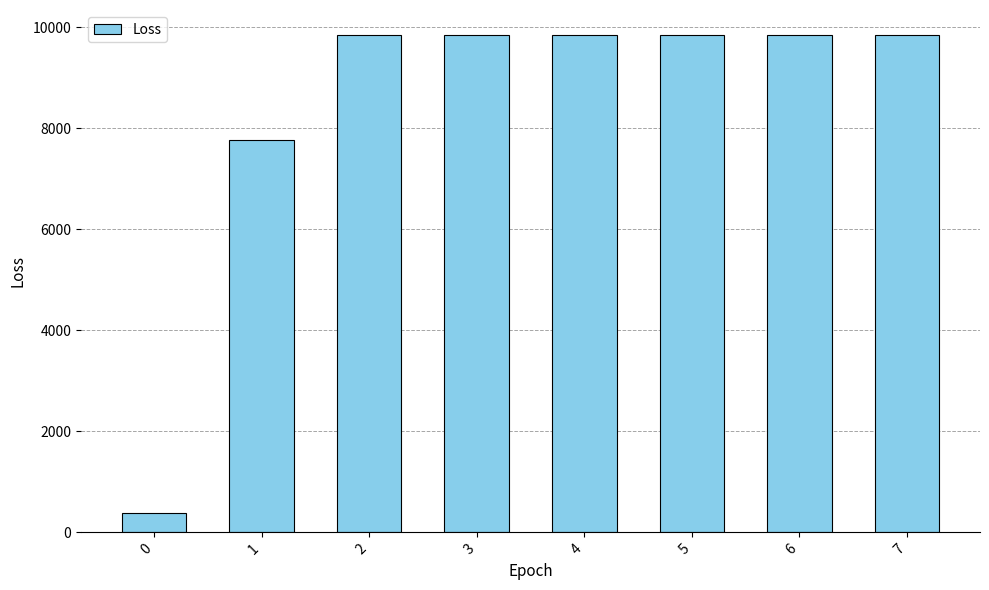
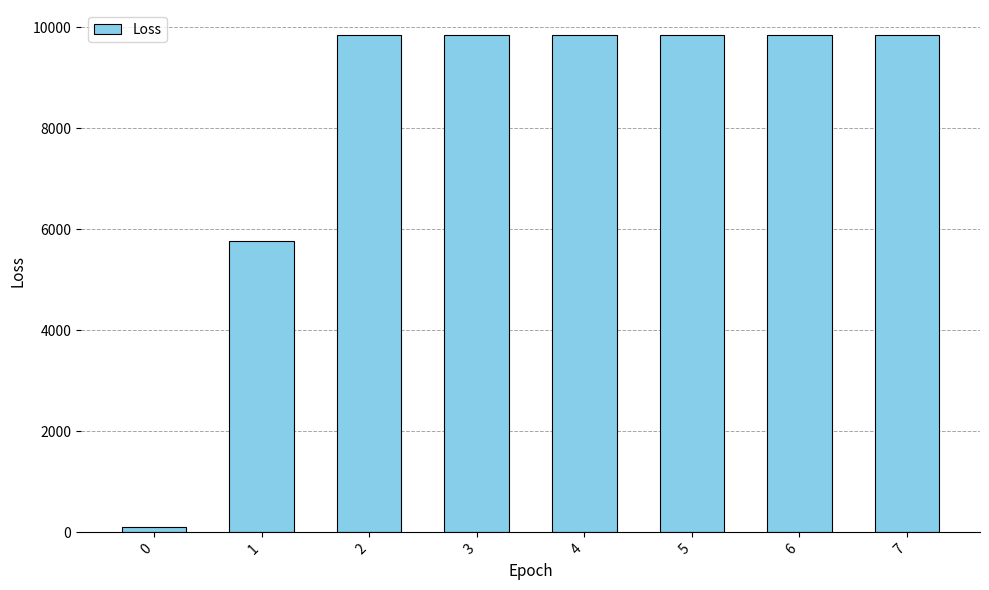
0: 400 -> 100
1: 7800 -> 5800
